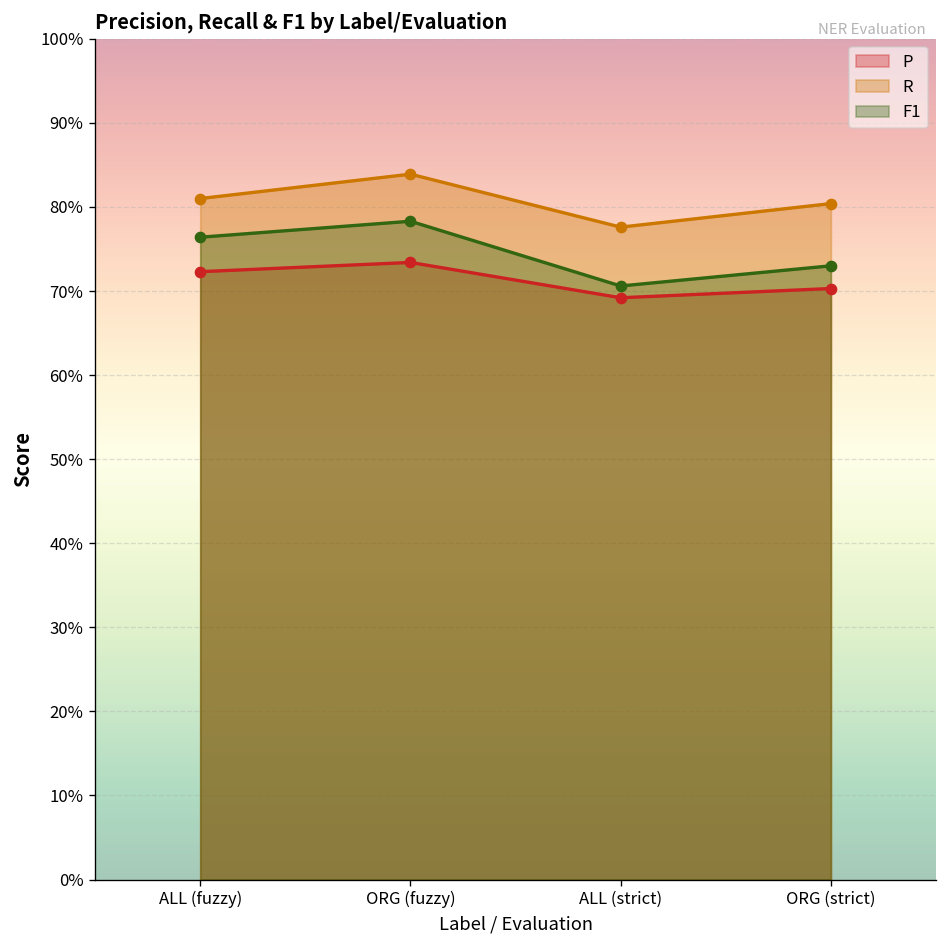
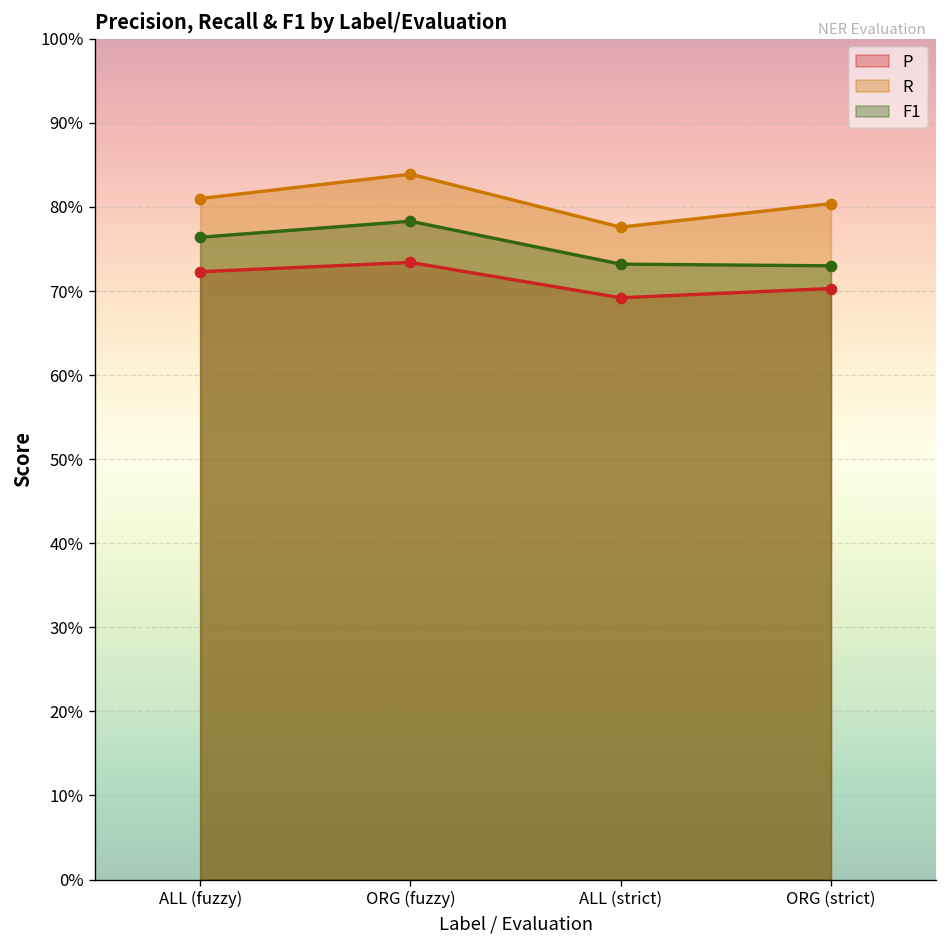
F1, ALL (strict): 71% -> 73%
